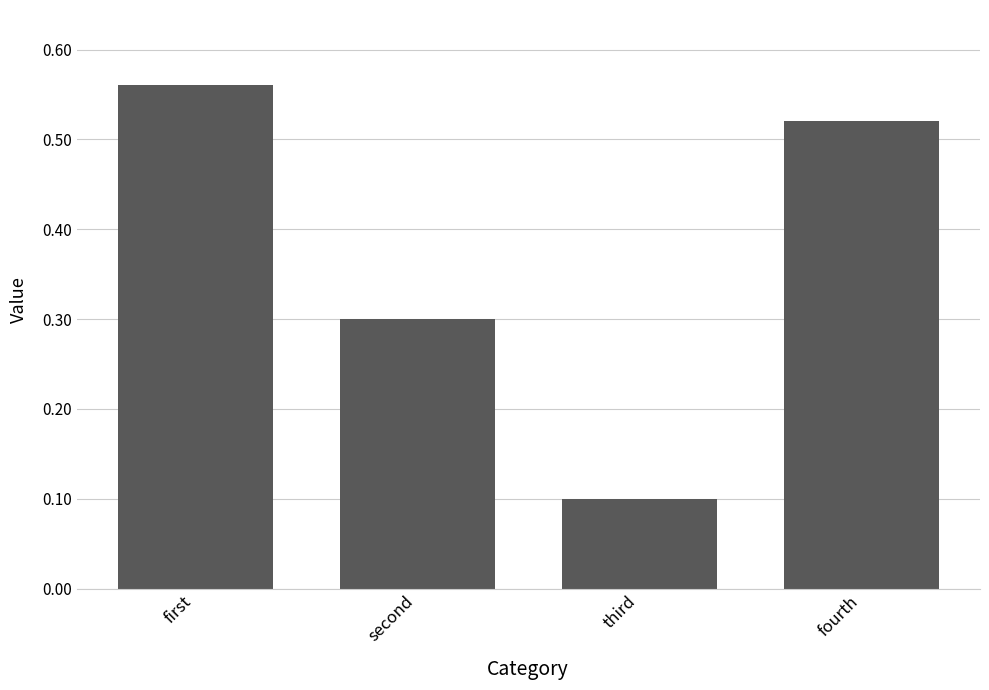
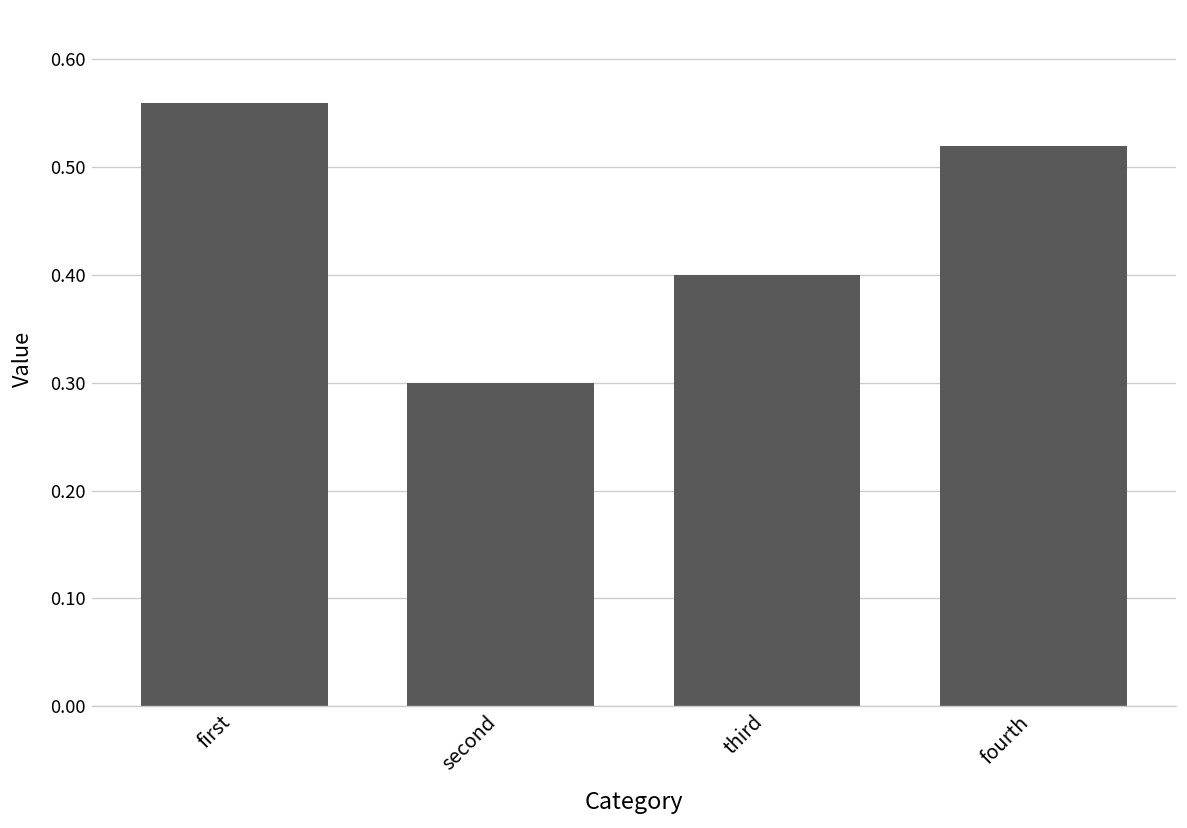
third: 0.1 -> 0.4
